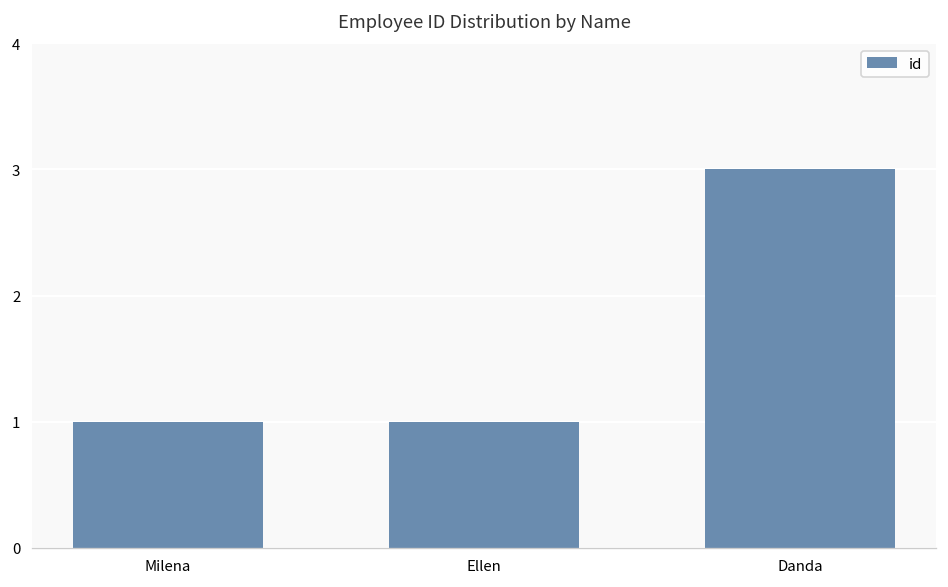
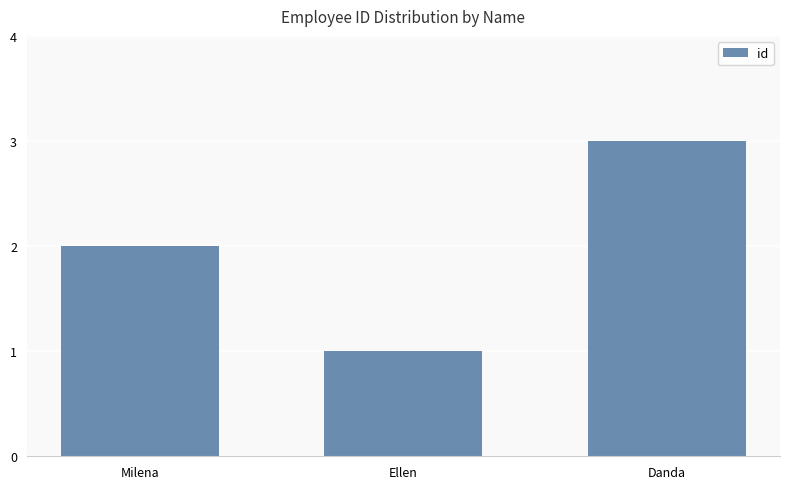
Milena: 1 -> 2
